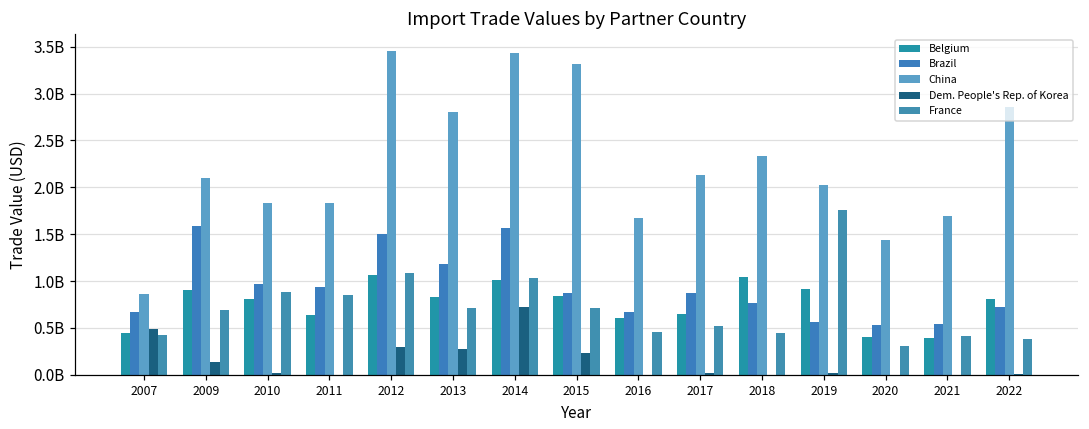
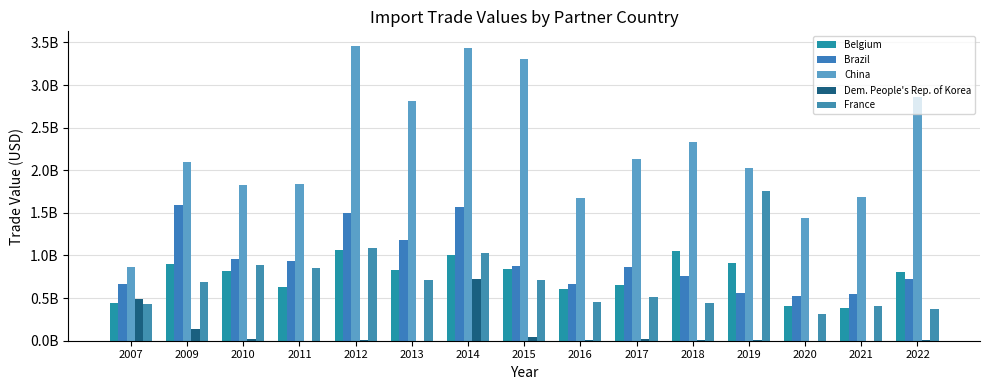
Dem. People's Rep. of Korea, 2012: 300000000 -> 0
Dem. People's Rep. of Korea, 2013: 300000000 -> 0
Dem. People's Rep. of Korea, 2015: 200000000 -> 0
